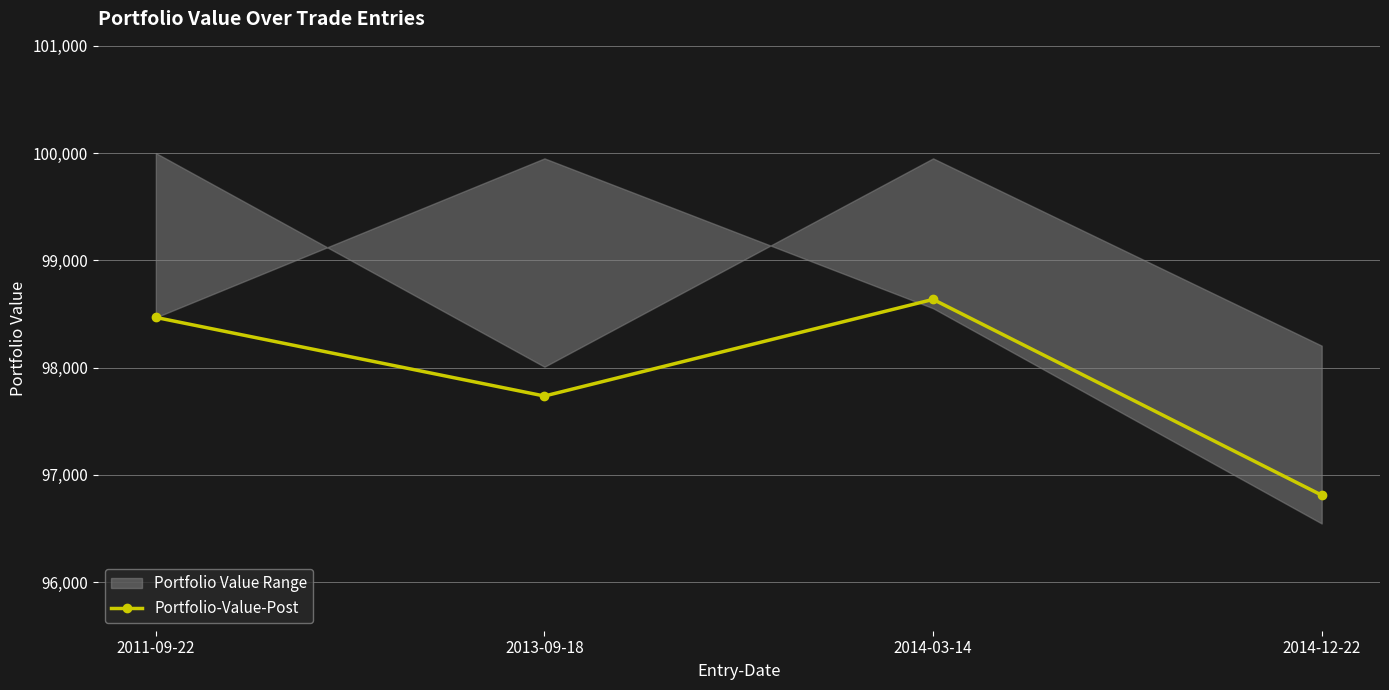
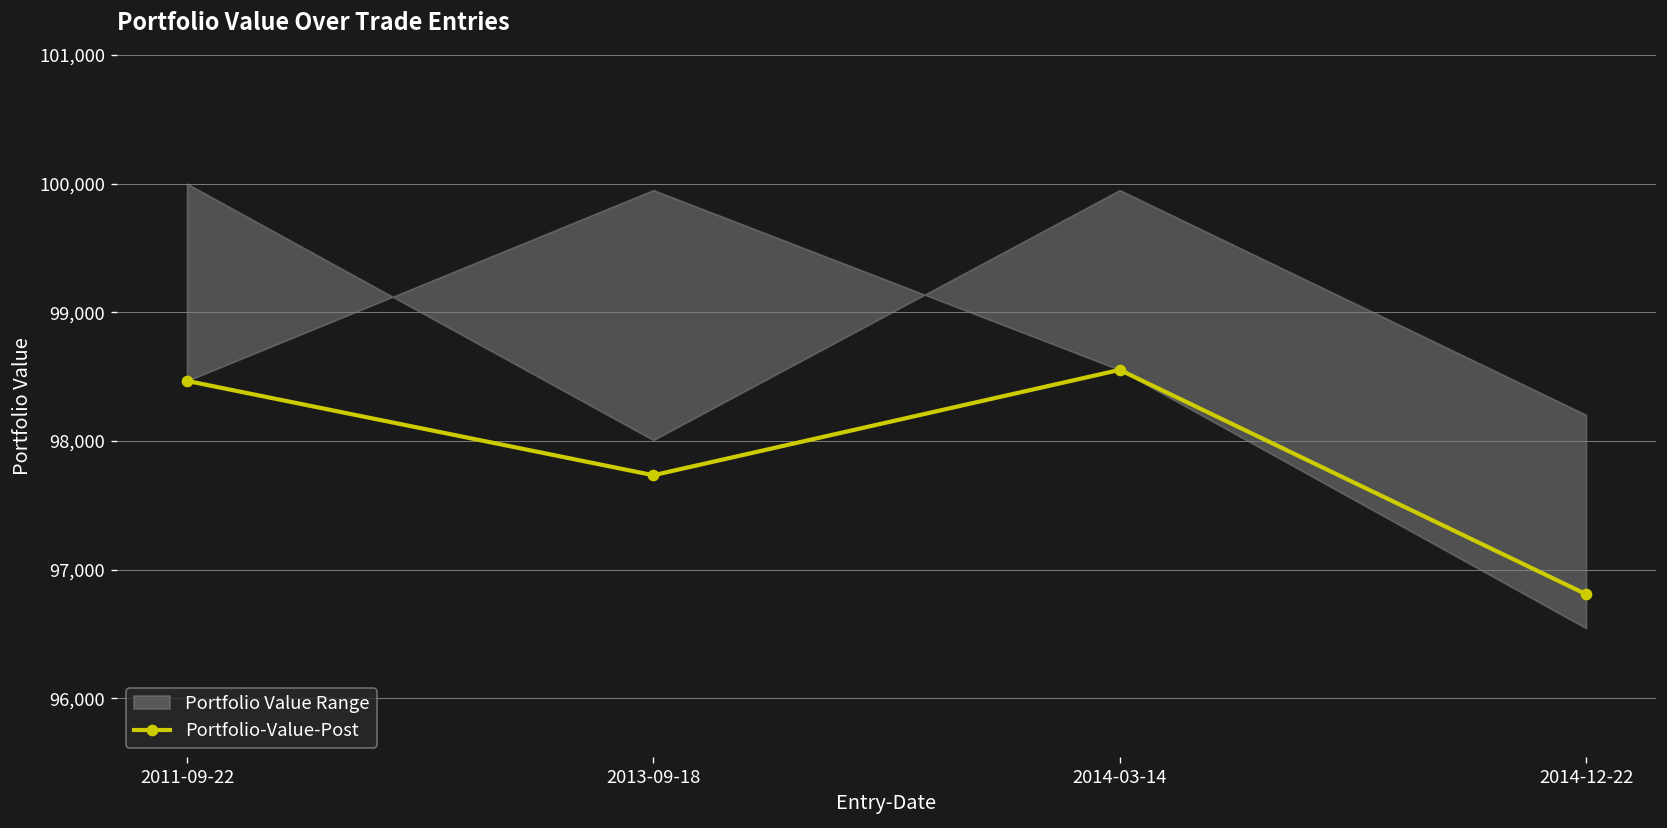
Portfolio-Value-Post, 2014-03-14: 98,640 -> 98,550
